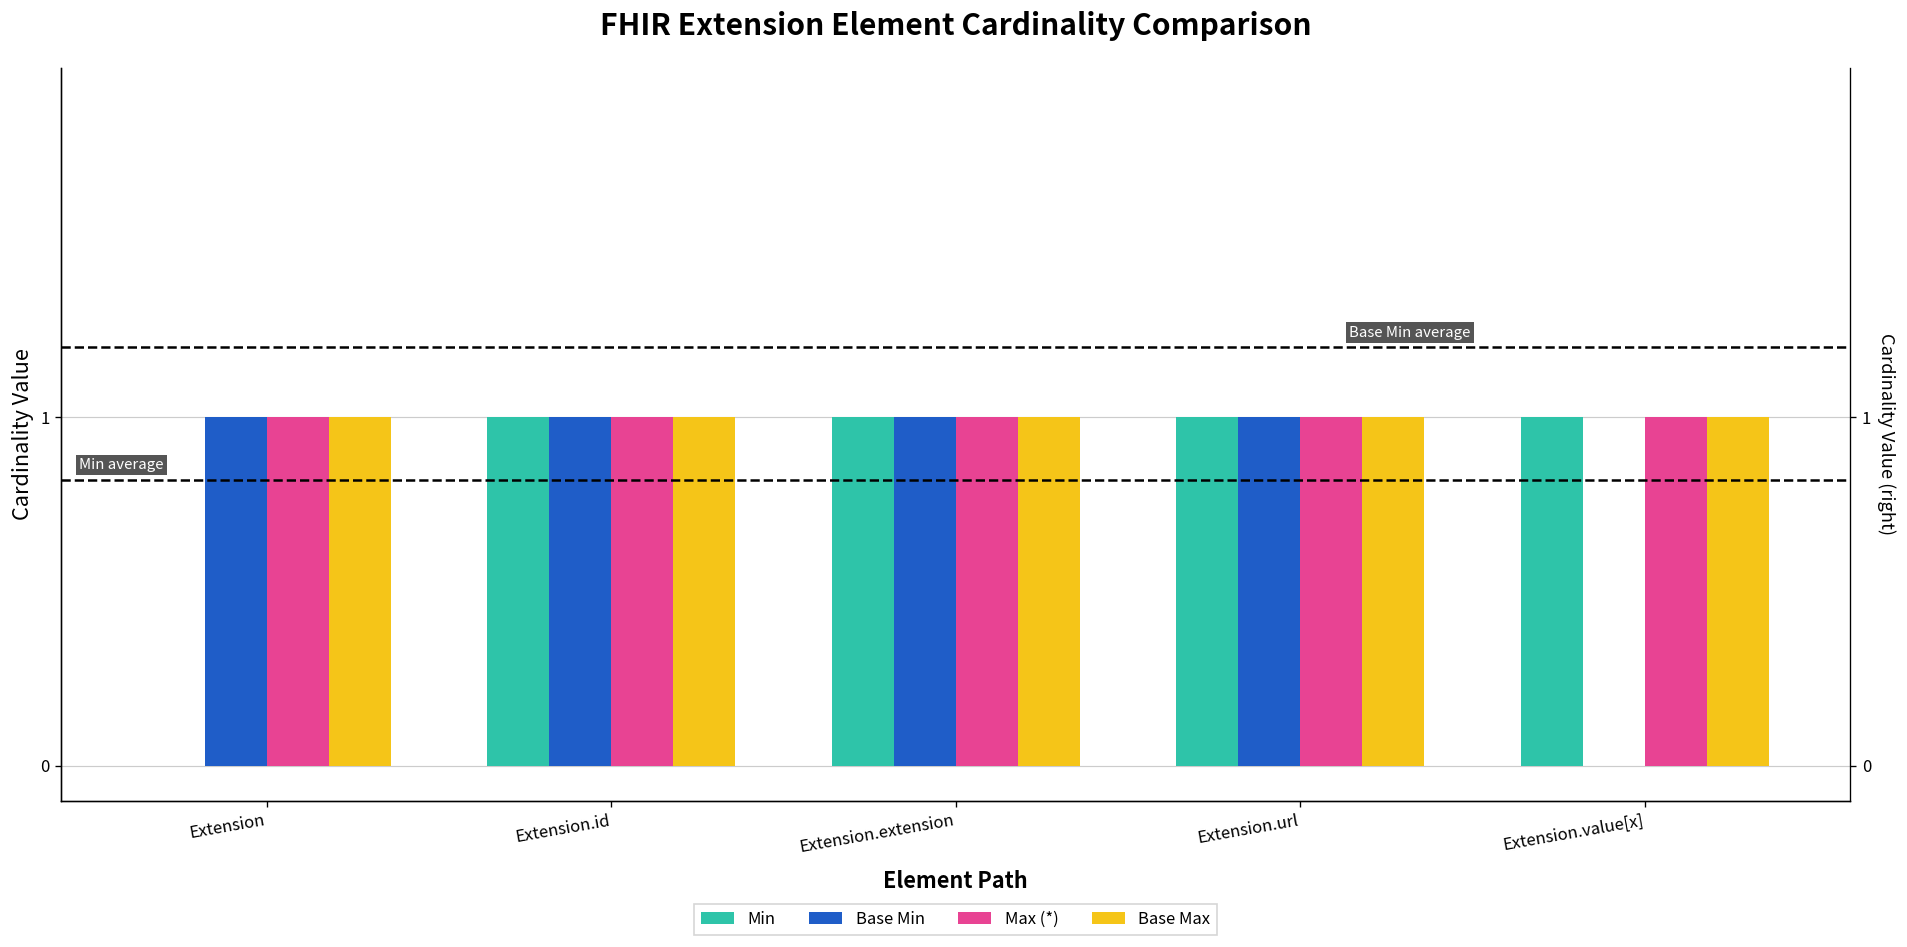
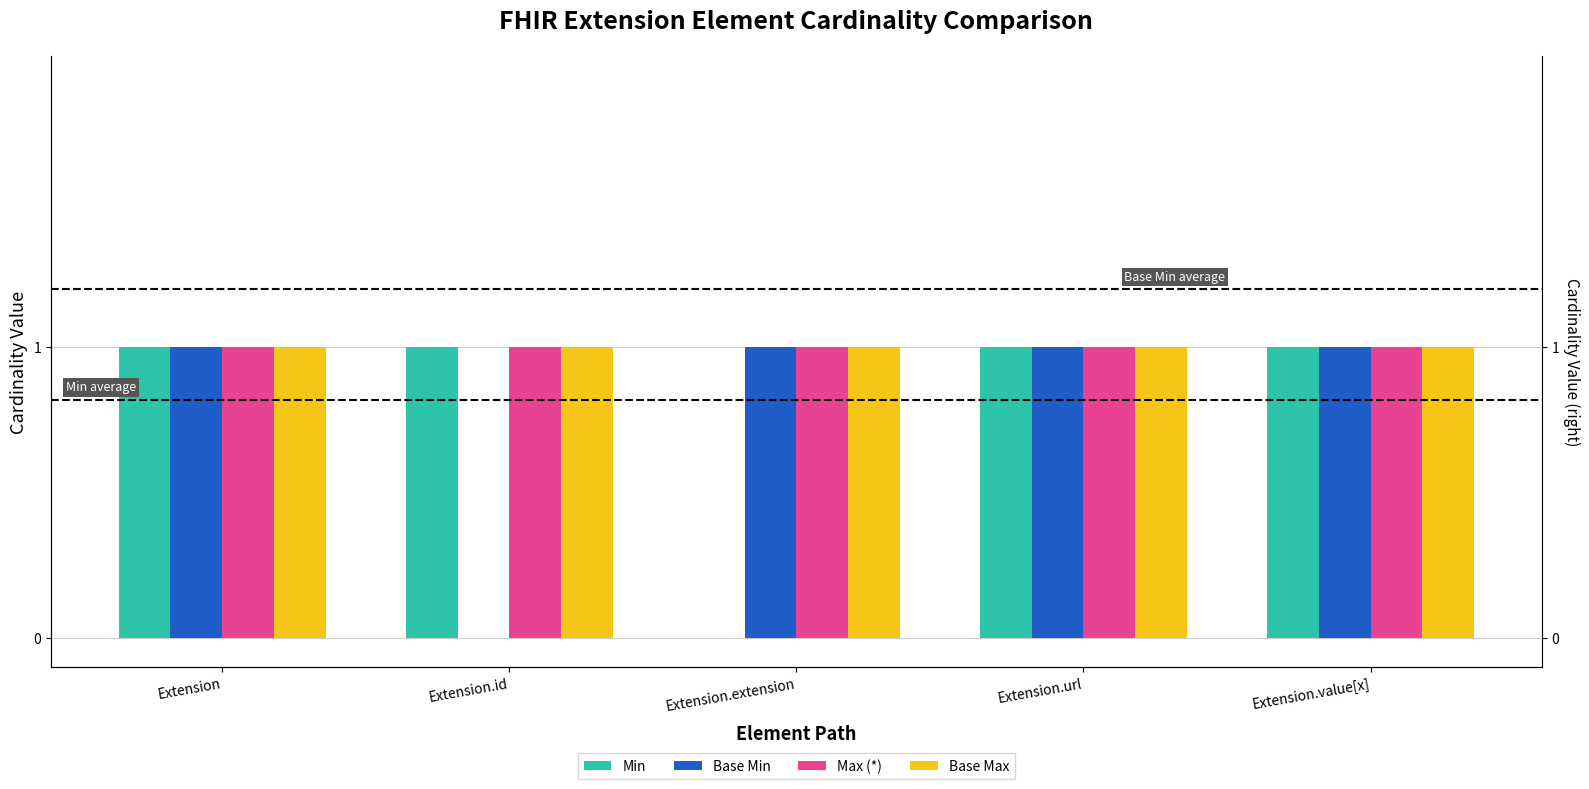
Min, Extension: 0 -> 1
Base Min, Extension.id: 1 -> 0
Min, Extension.extension: 1 -> 0
Base Min, Extension.value[x]: 0 -> 1
